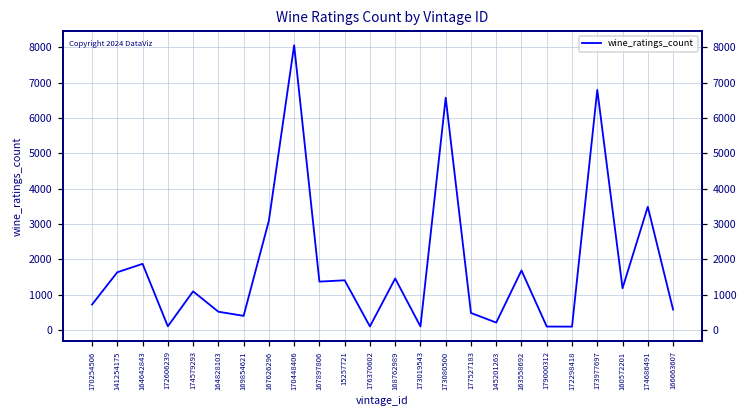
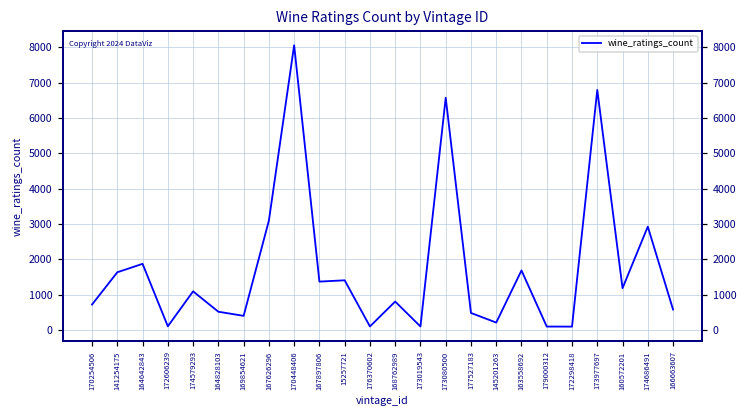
168762989: 1500 -> 800
174686491: 3500 -> 2900
